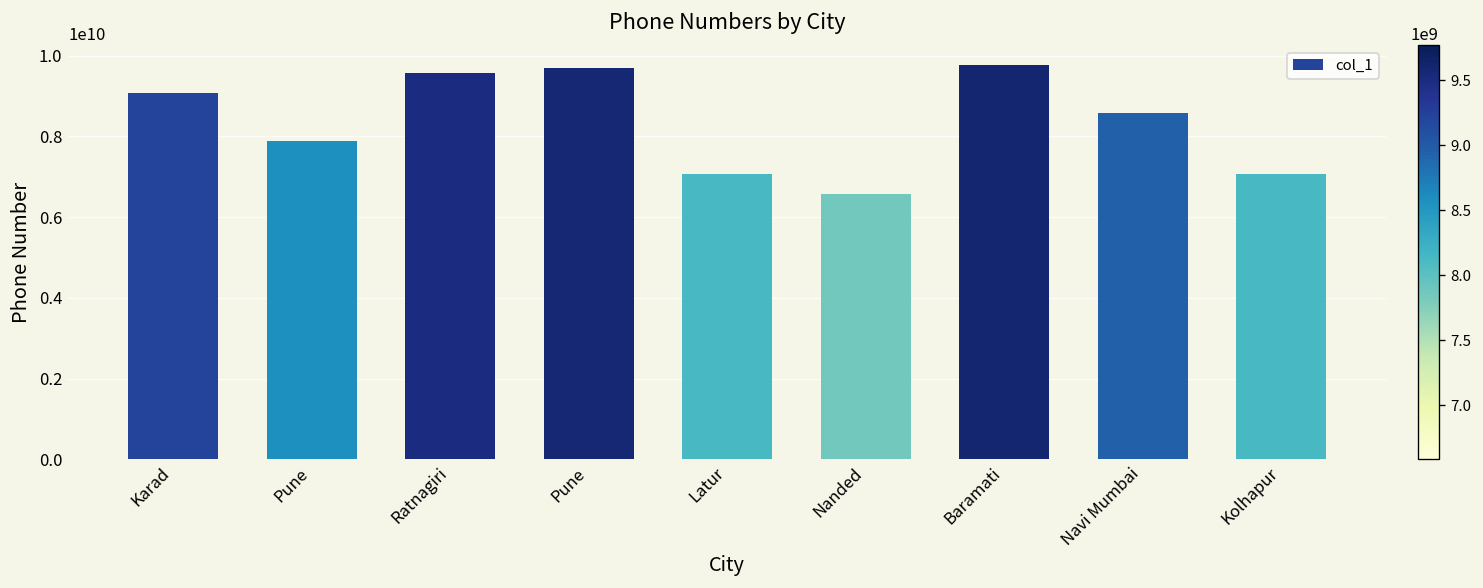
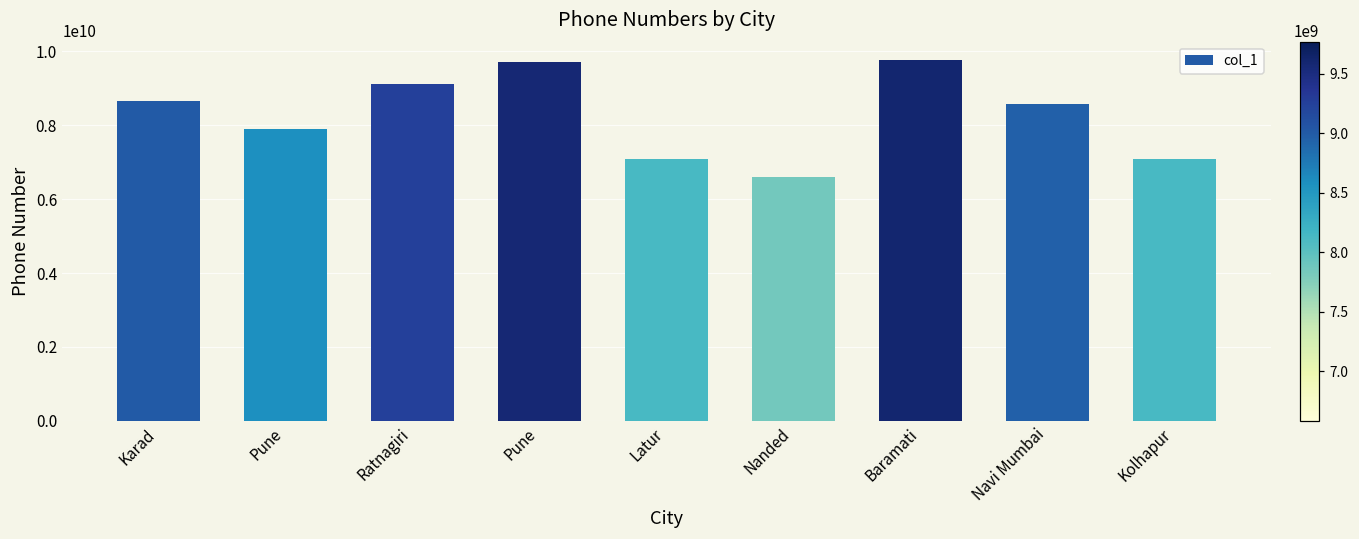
Karad: 9100000000 -> 8700000000
Ratnagiri: 9600000000 -> 9100000000
